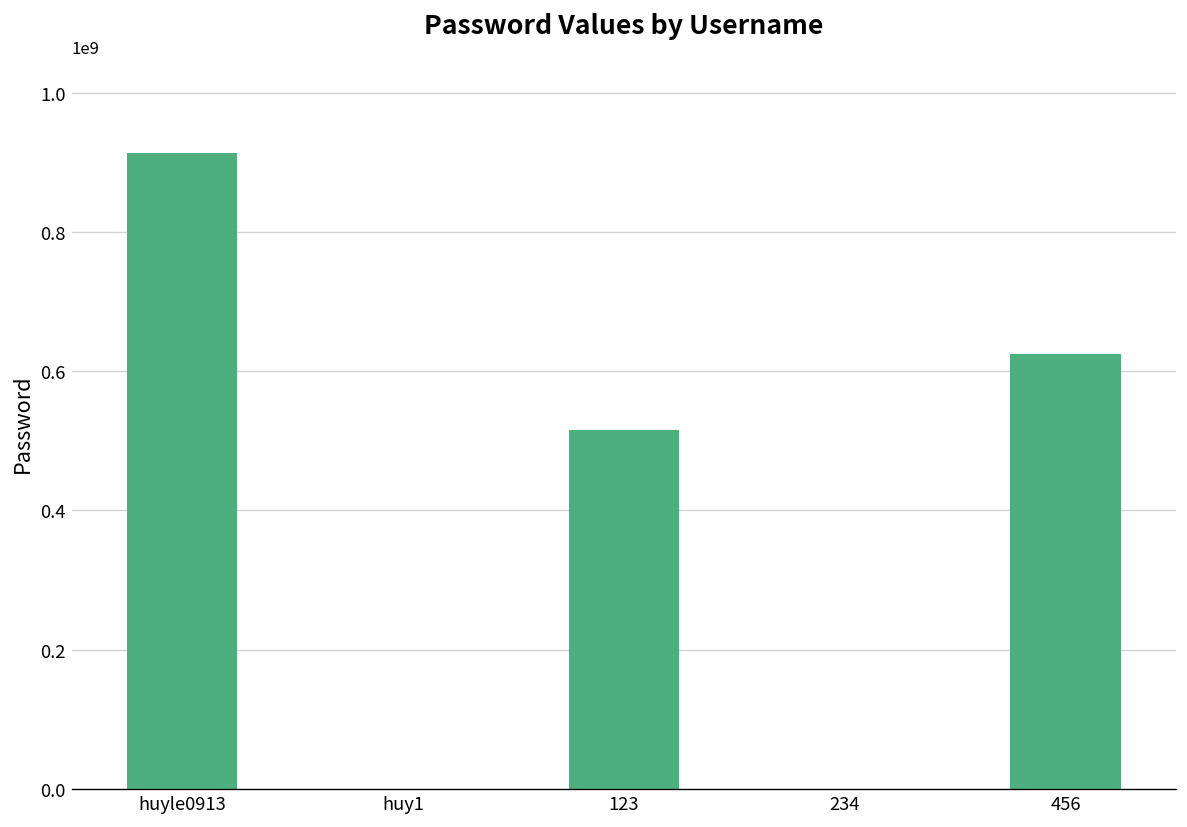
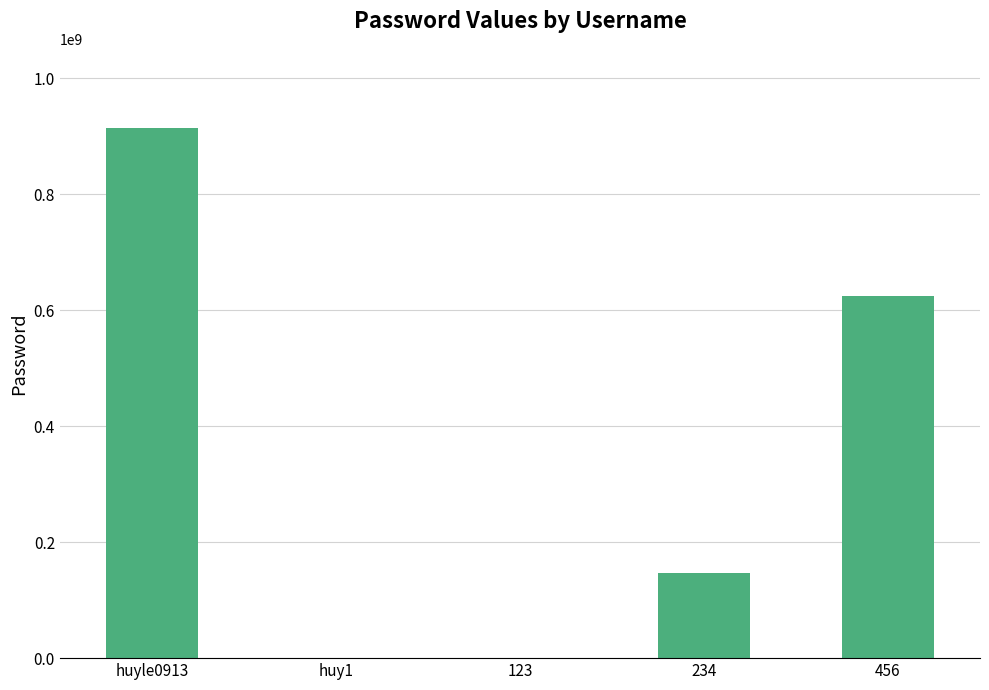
123: 510000000 -> 0
234: 0 -> 150000000
